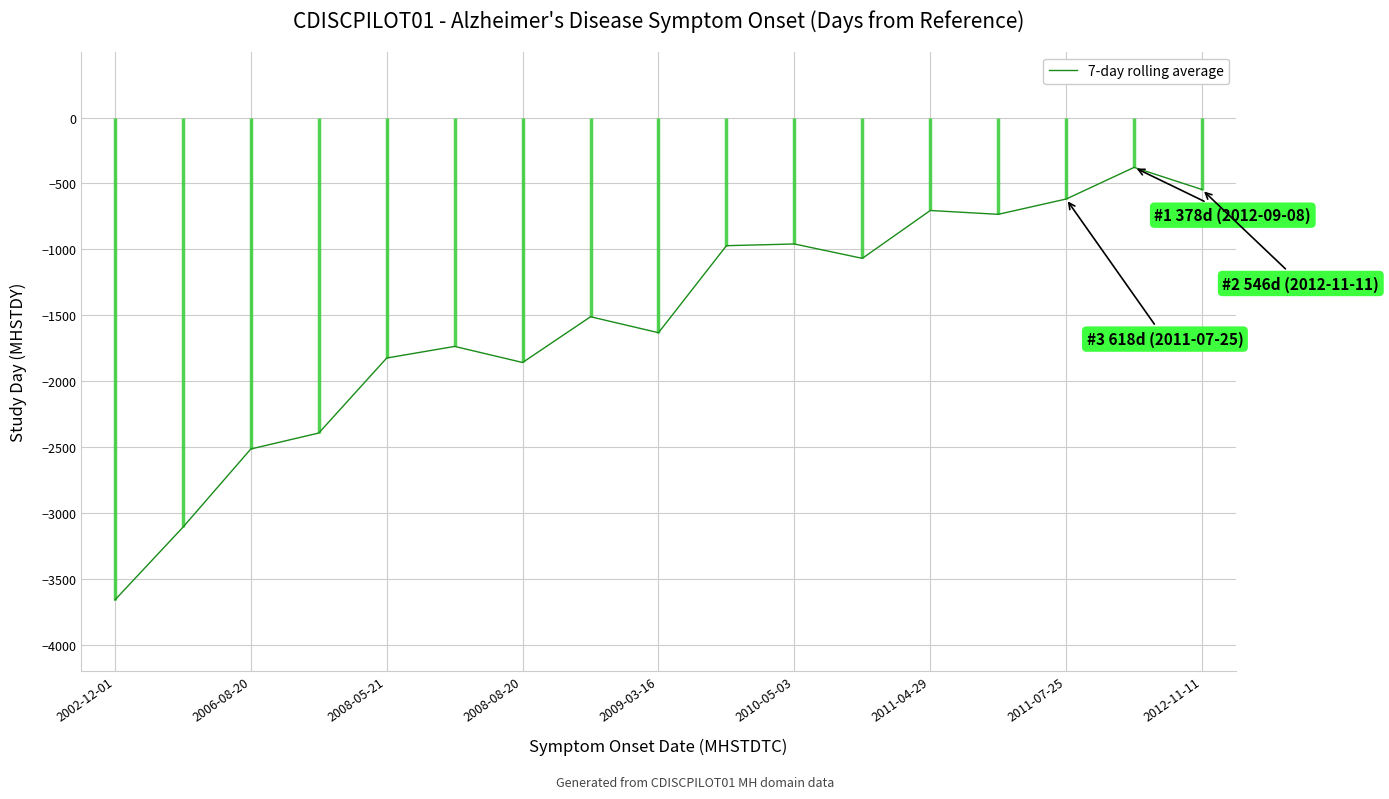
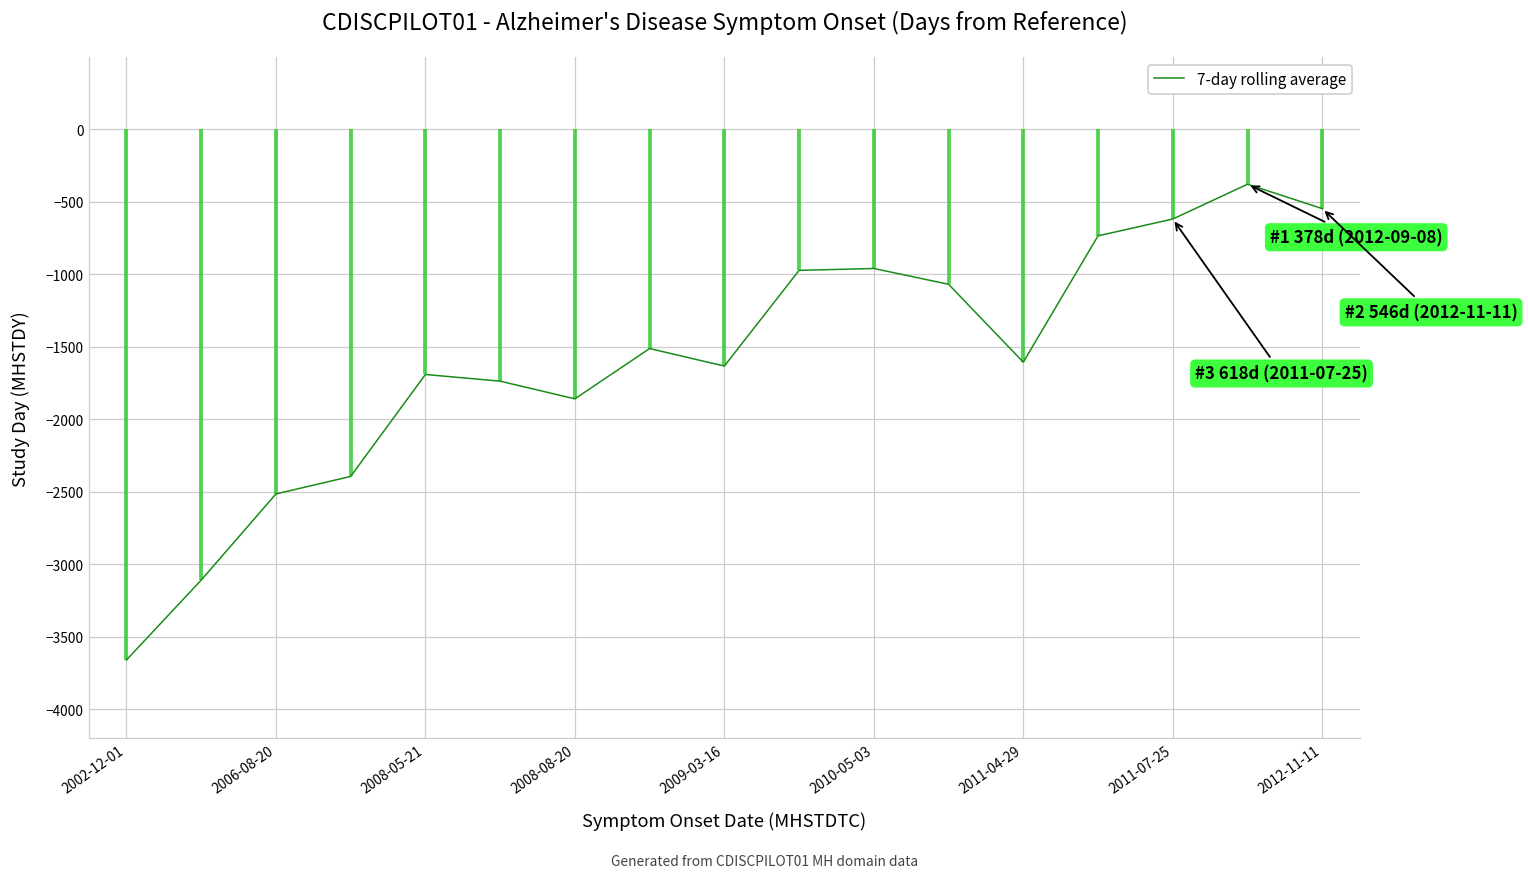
2008-05-21: -1820 -> -1690
2011-04-29: -710 -> -1610
